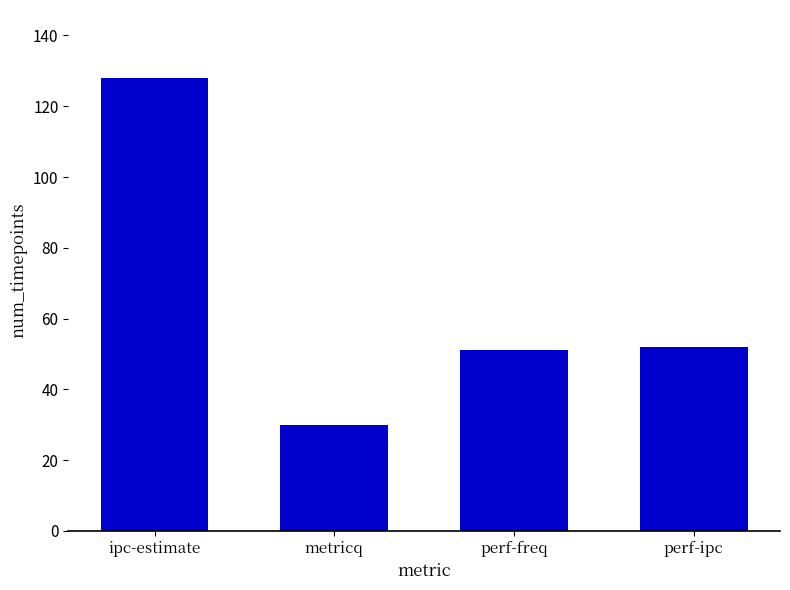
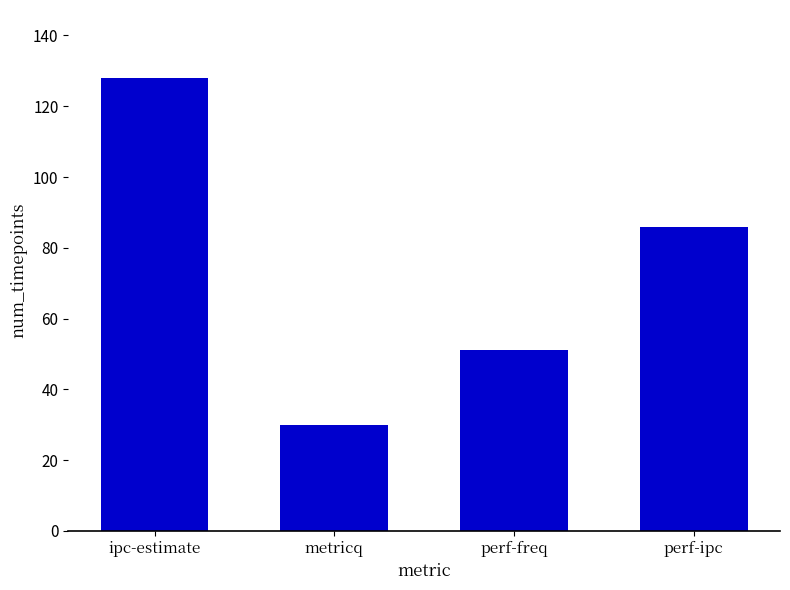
perf-ipc: 52 -> 86
